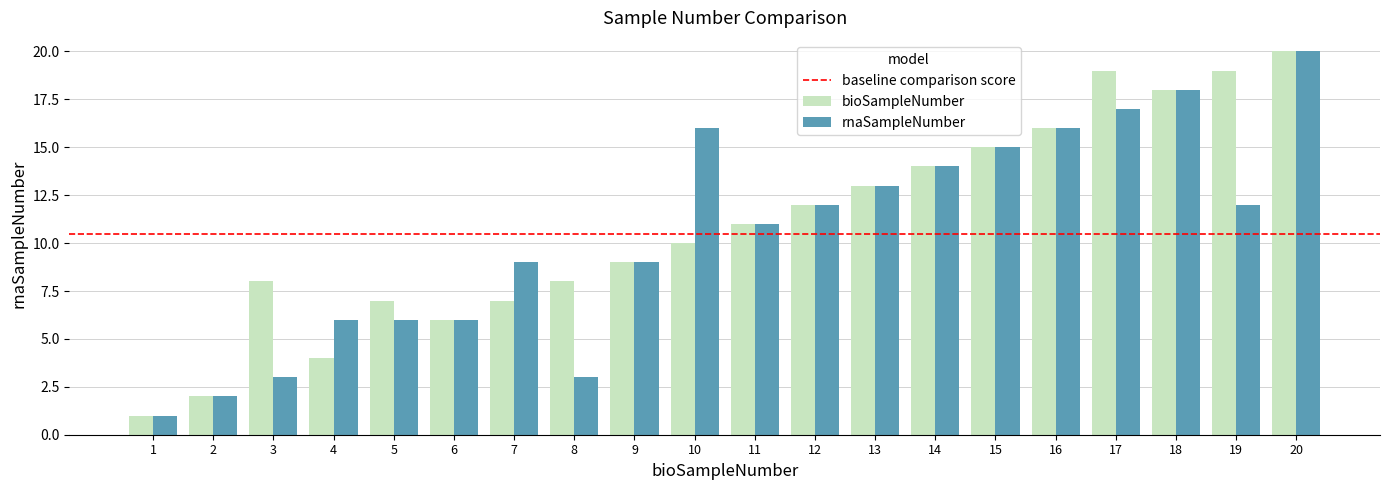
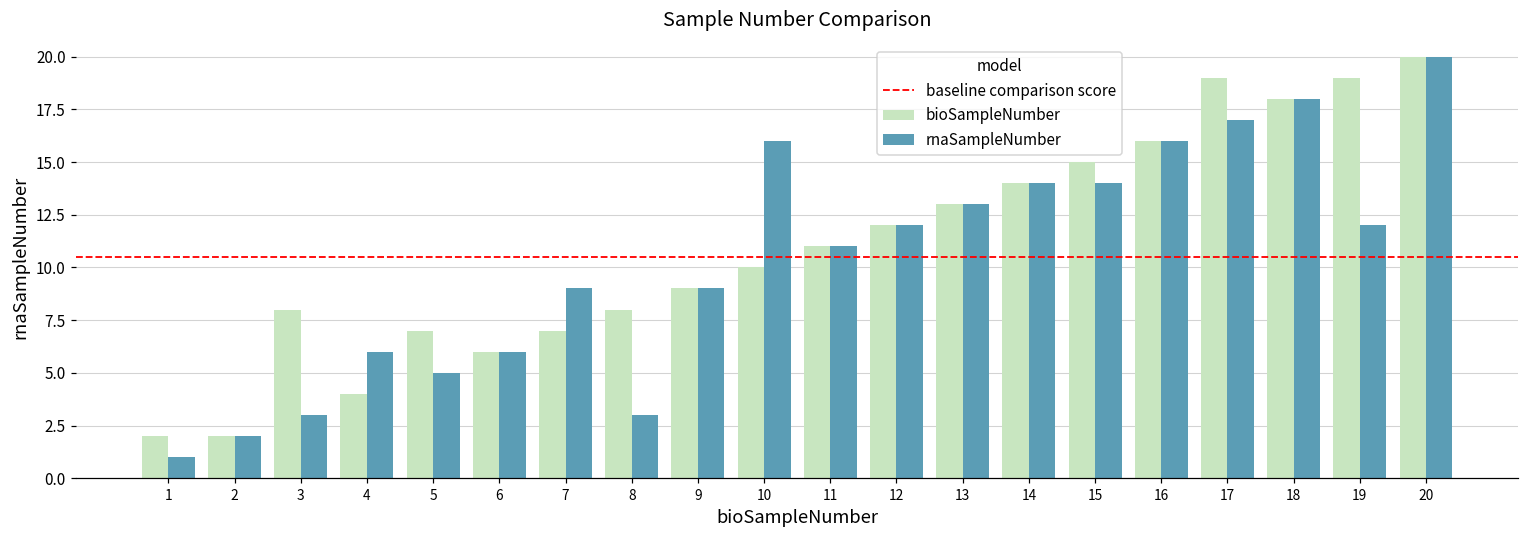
bioSampleNumber, 1: 1 -> 2
rnaSampleNumber, 5: 6 -> 5
rnaSampleNumber, 15: 15 -> 14
